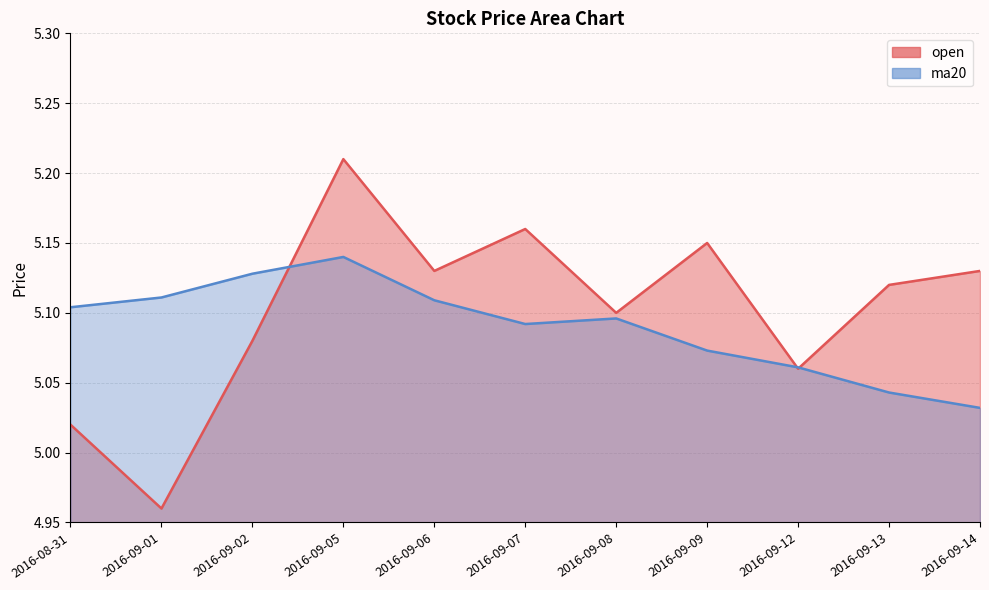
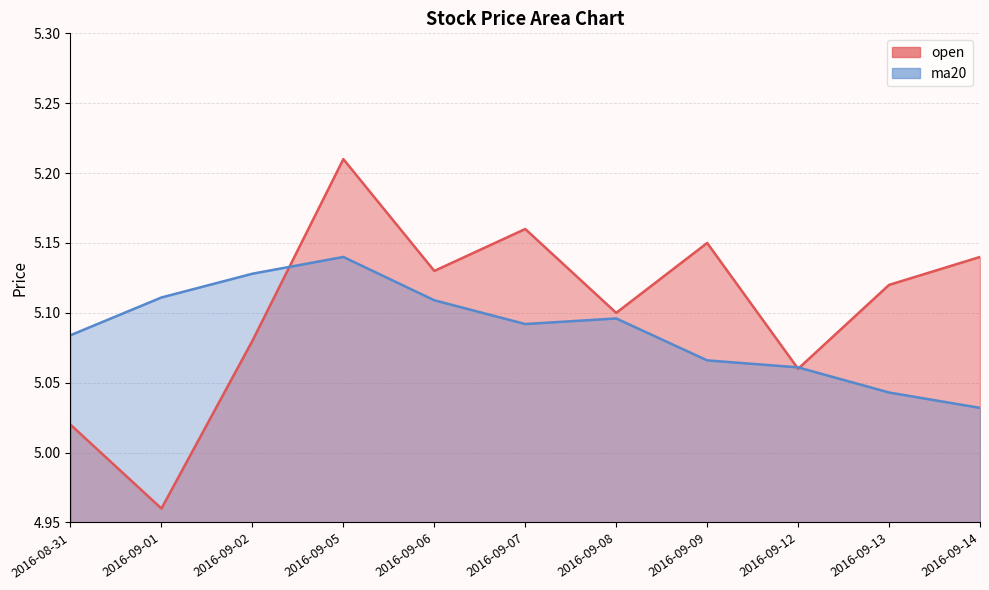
ma20, 2016-08-31: 5.104 -> 5.084
ma20, 2016-09-09: 5.073 -> 5.066
open, 2016-09-14: 5.13 -> 5.14
